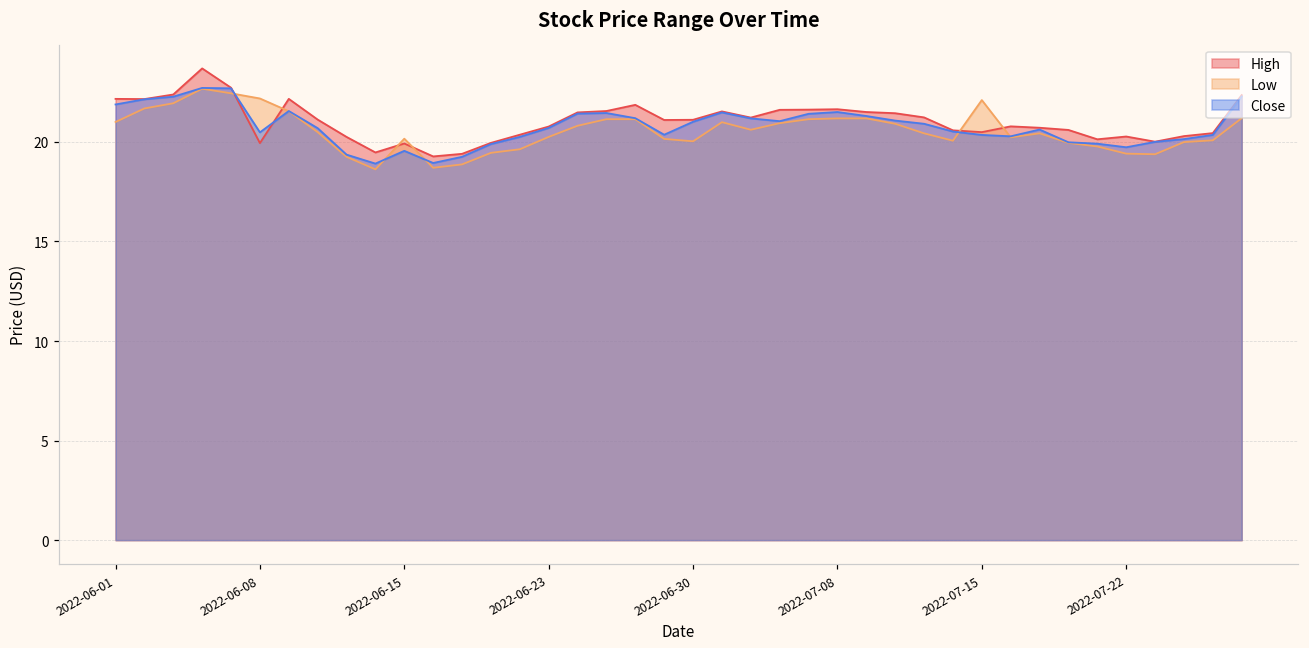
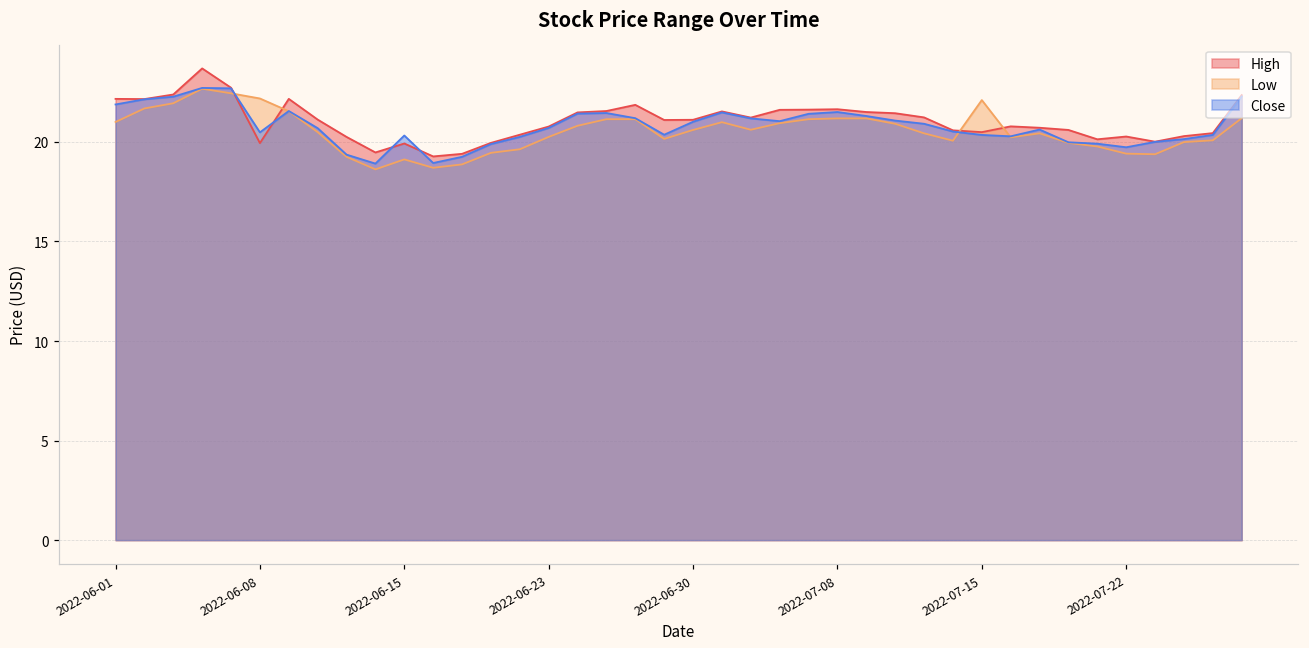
Low, 2022-06-15: 20.2 -> 19.1
Close, 2022-06-15: 19.6 -> 20.3
Low, 2022-06-30: 20.0 -> 20.6
